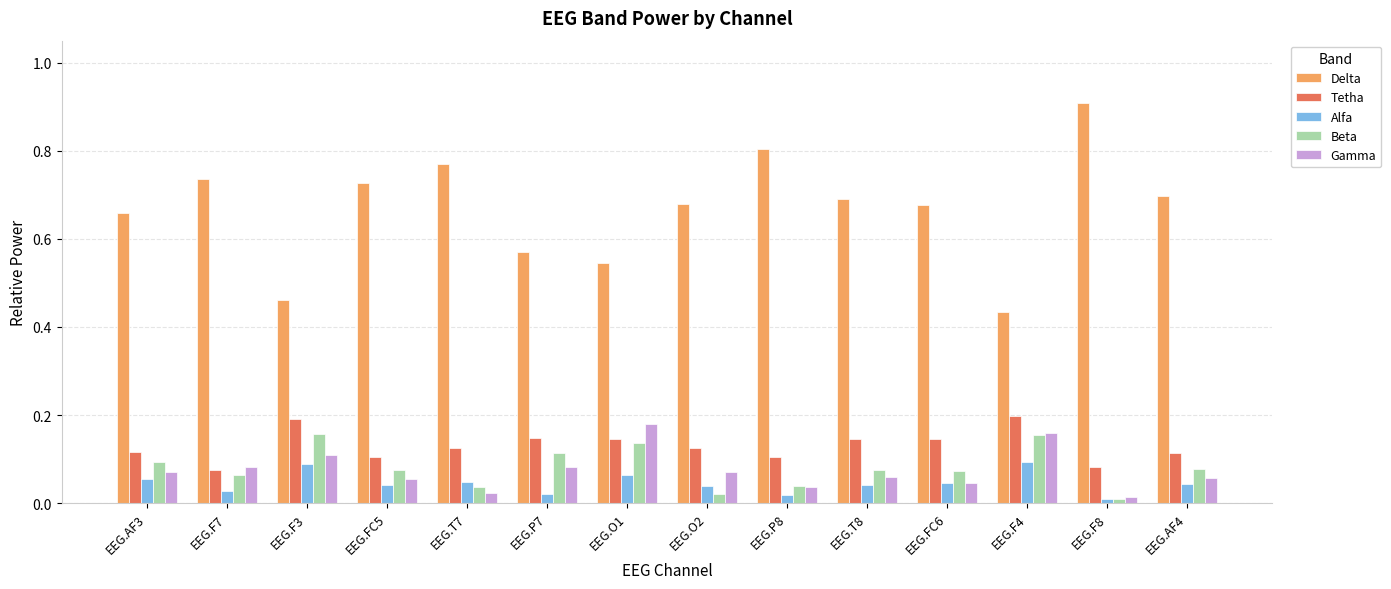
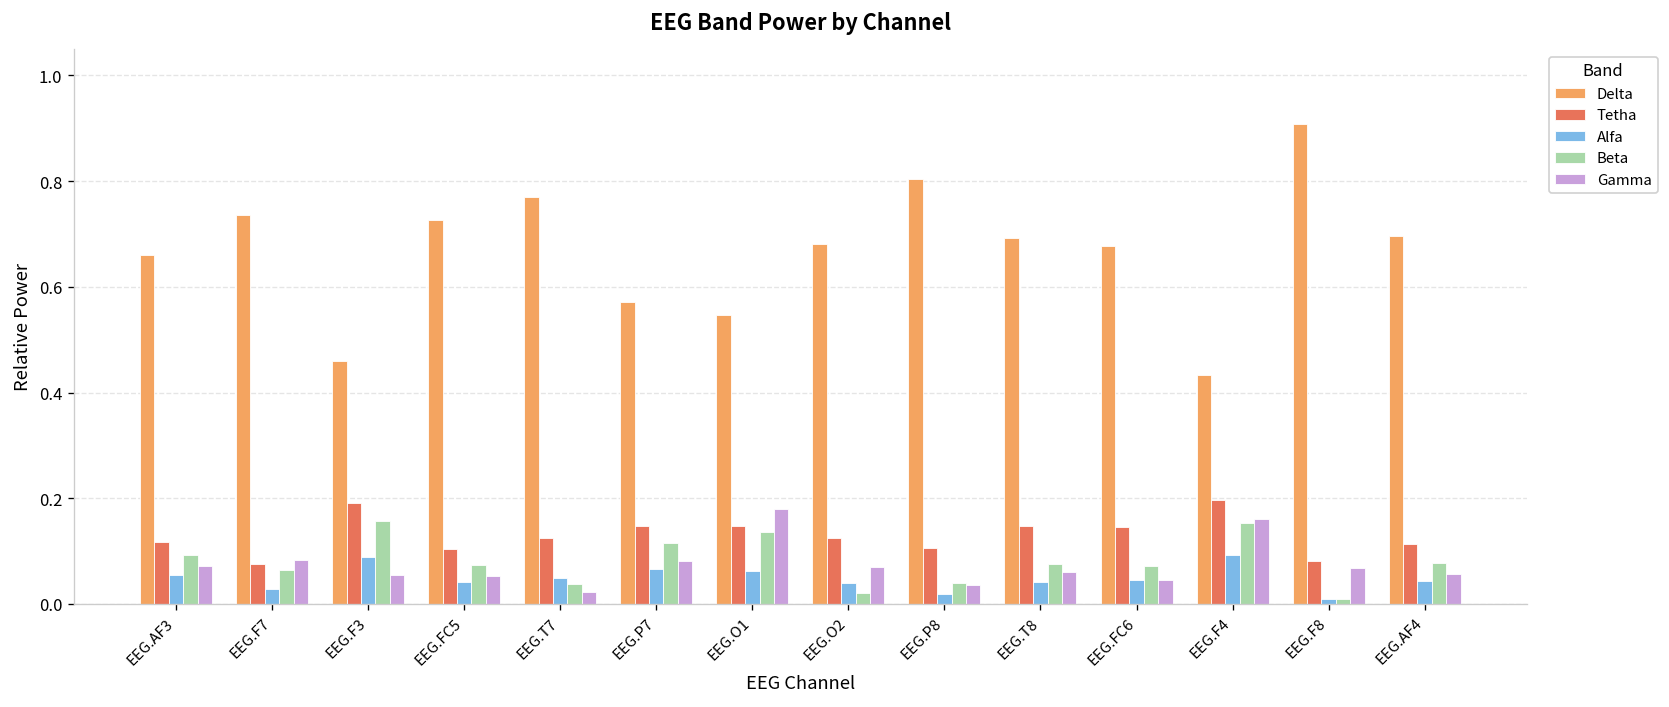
Gamma, EEG.F3: 0.11 -> 0.05
Alfa, EEG.P7: 0.02 -> 0.07
Gamma, EEG.F8: 0.01 -> 0.07
